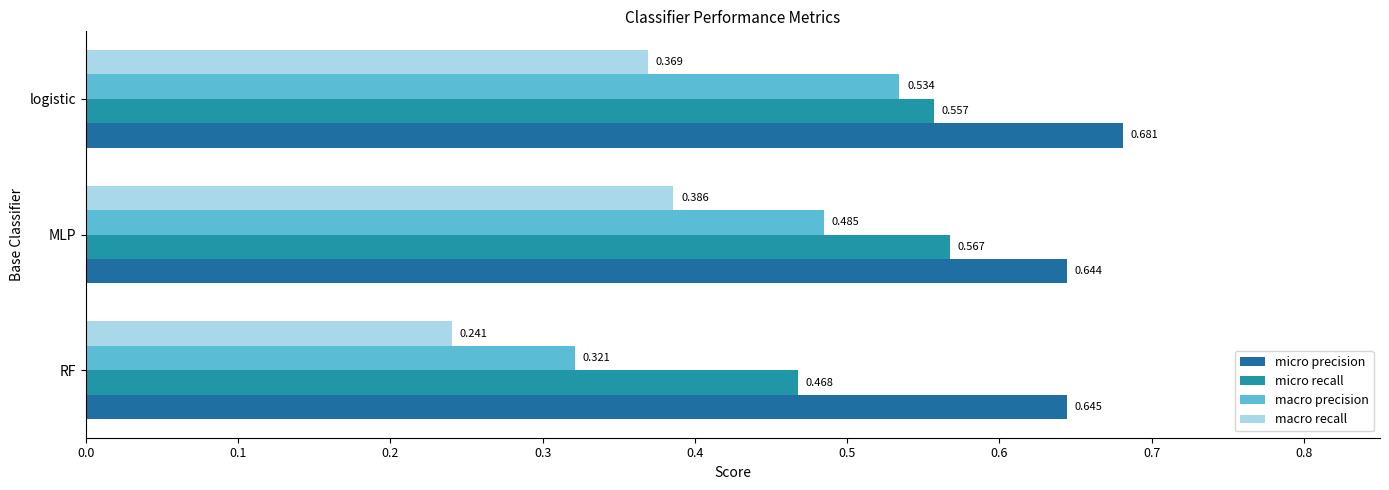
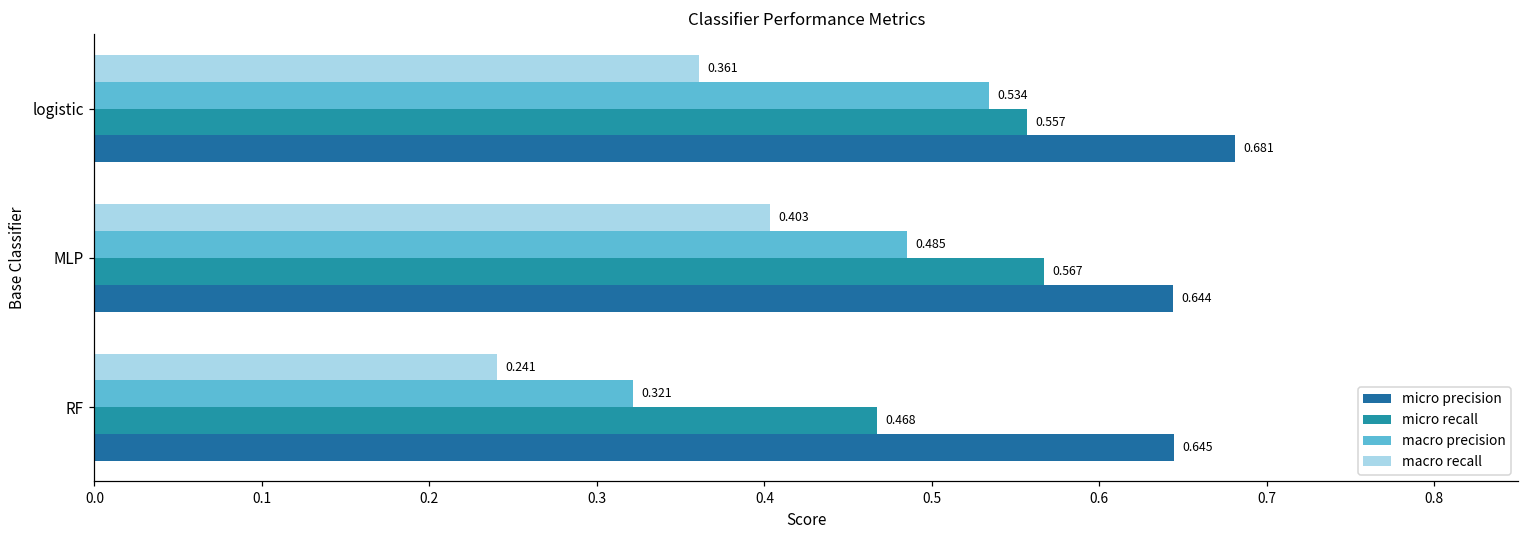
macro recall, logistic: 0.369 -> 0.361
macro recall, MLP: 0.386 -> 0.403
